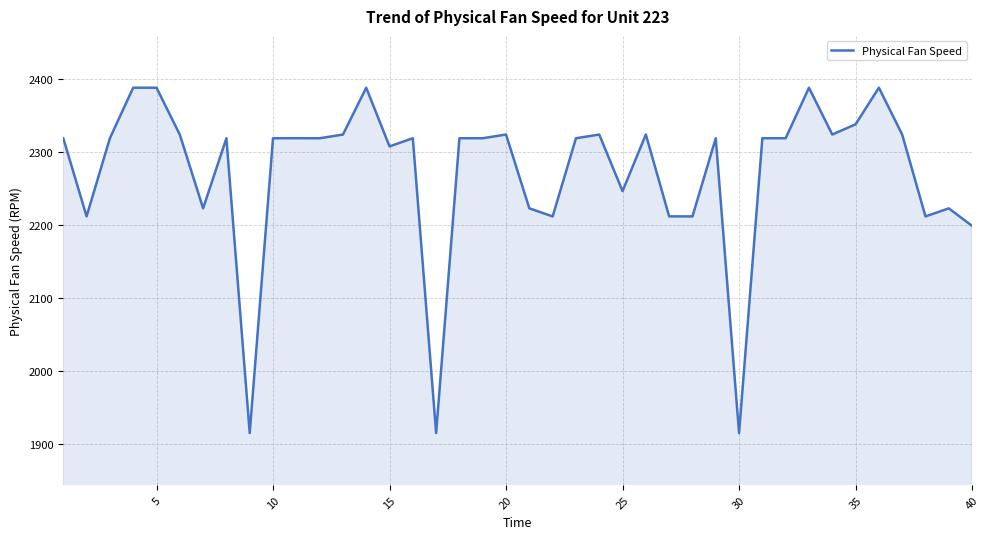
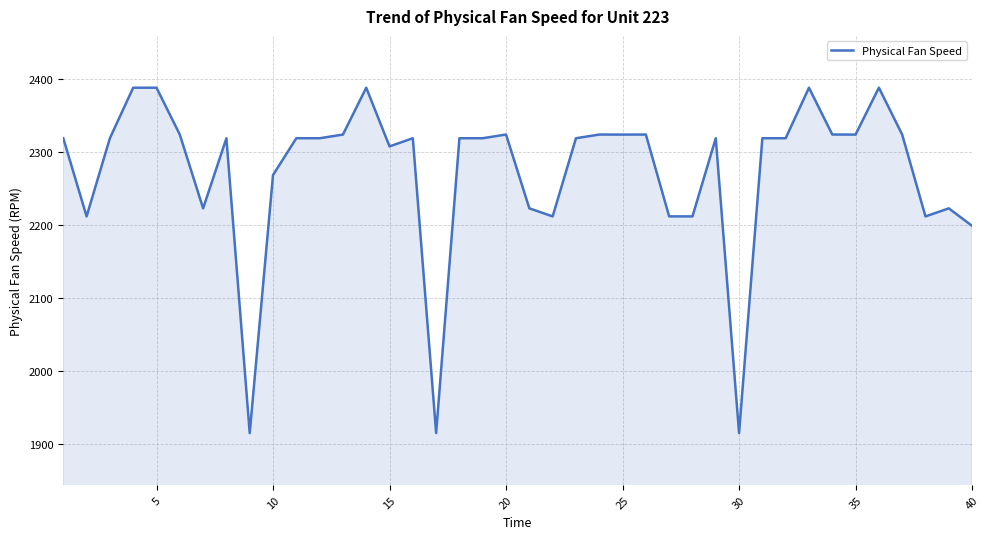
10: 2320 -> 2270
25: 2250 -> 2320
35: 2340 -> 2320
